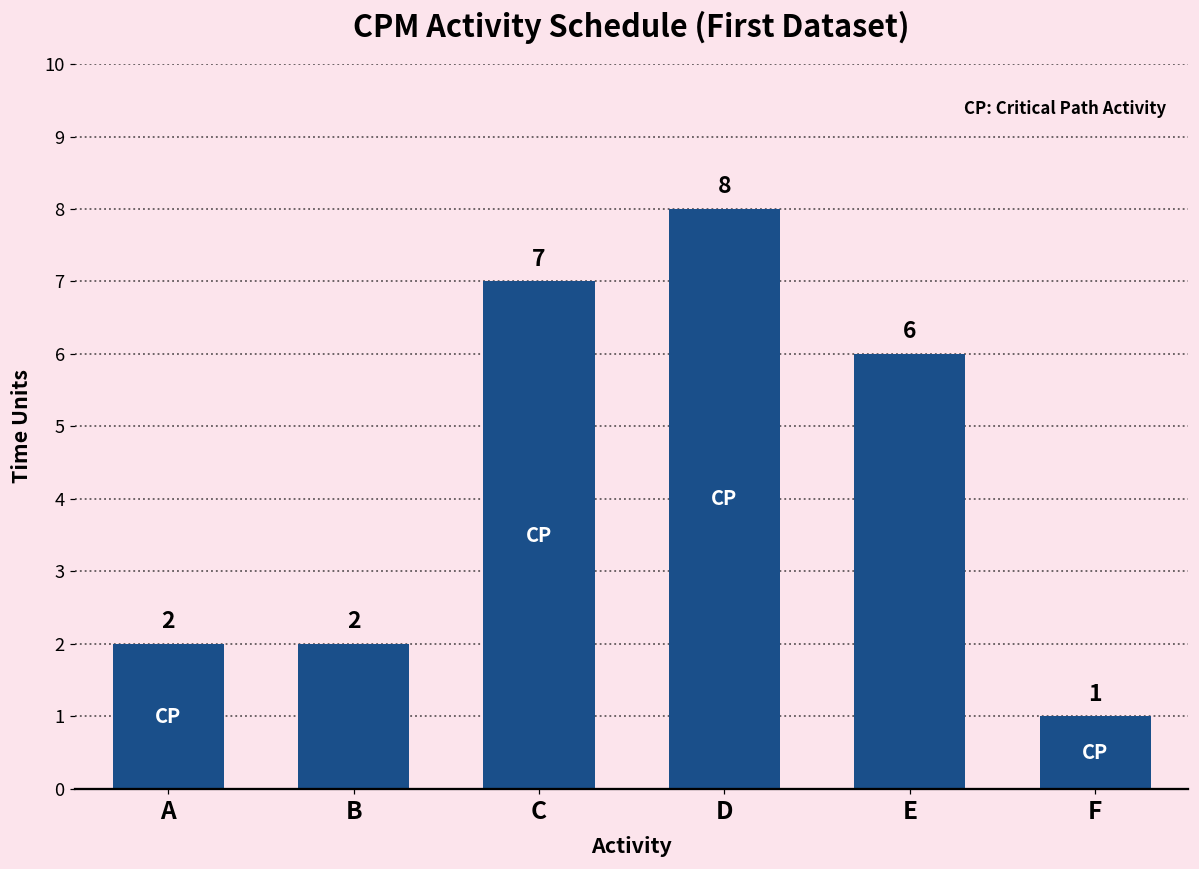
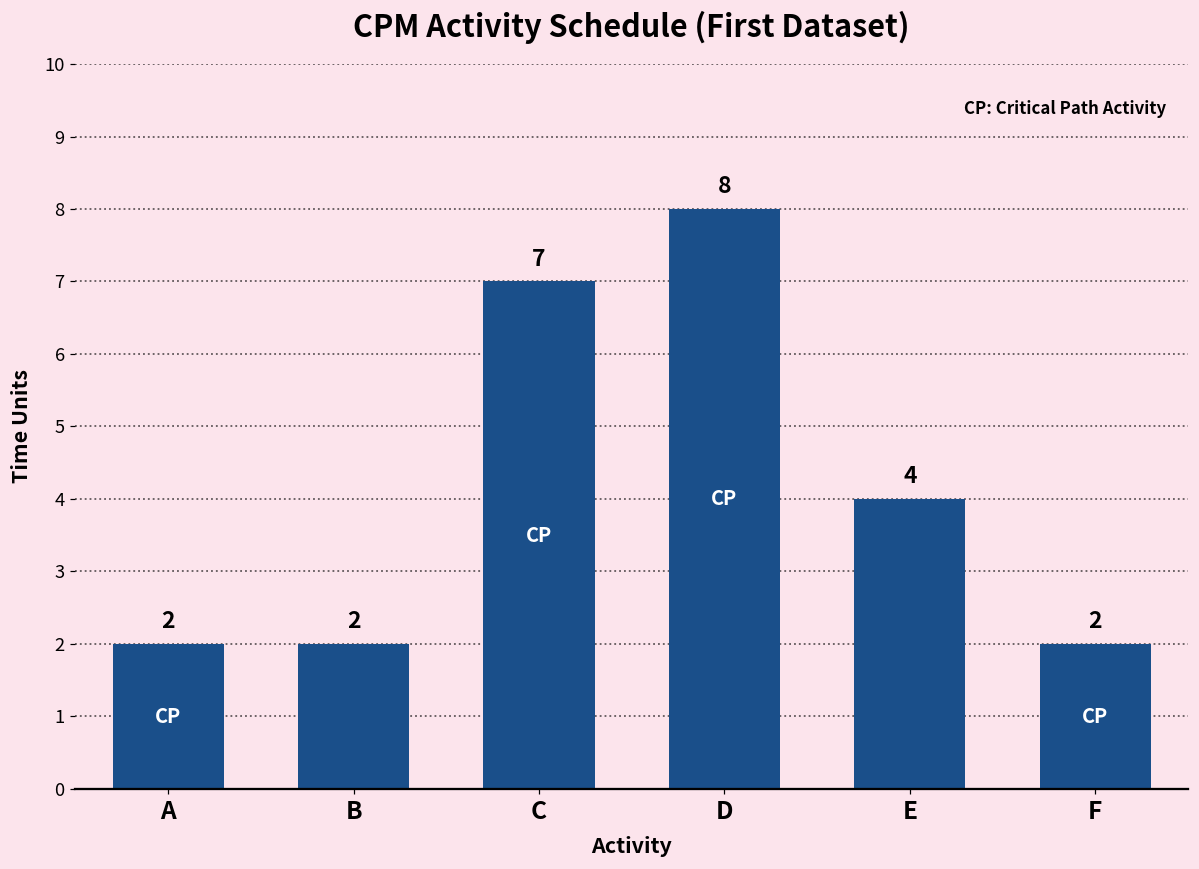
E: 6 -> 4
F: 1 -> 2
